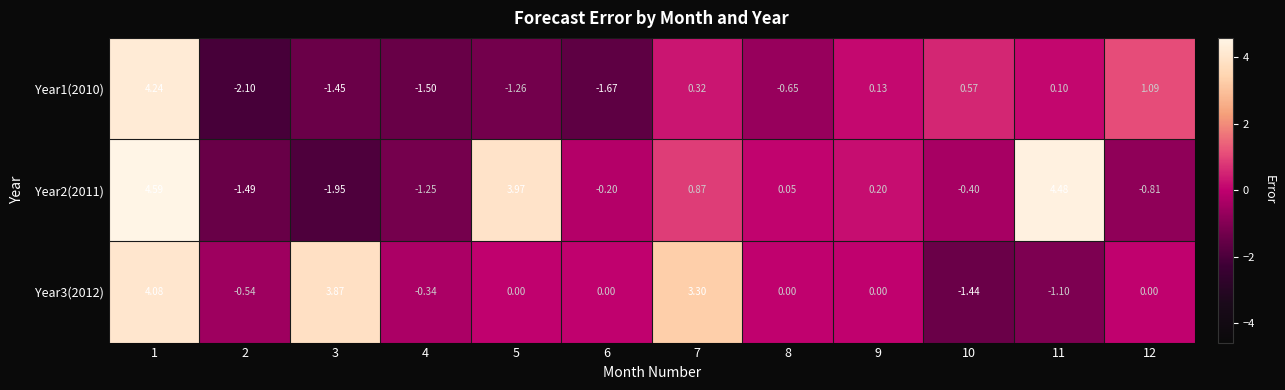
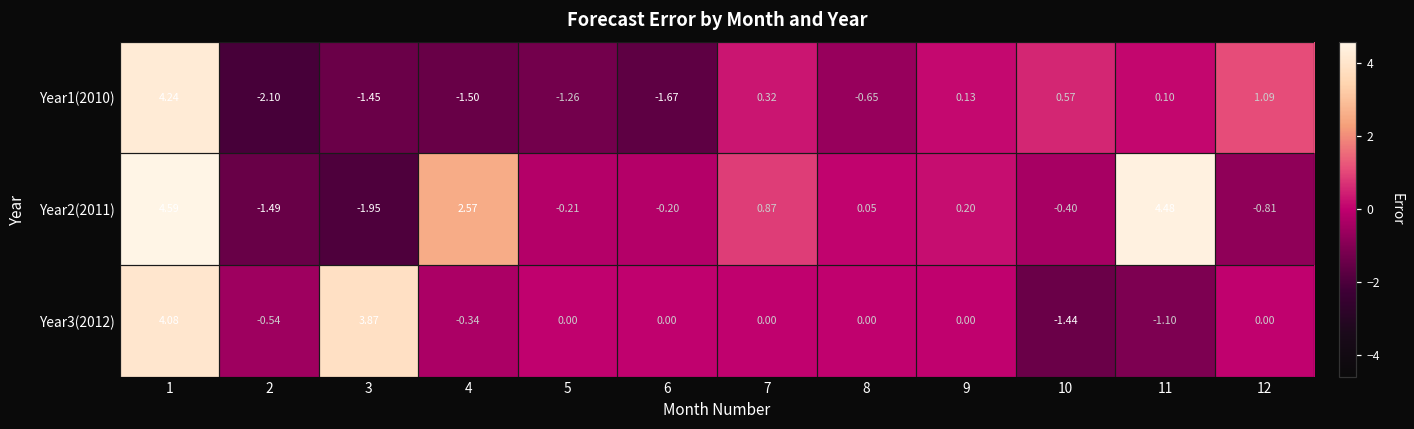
Year2(2011), 4: -1.25 -> 2.57
Year2(2011), 5: 3.97 -> -0.21
Year3(2012), 7: 3.30 -> 0.00
